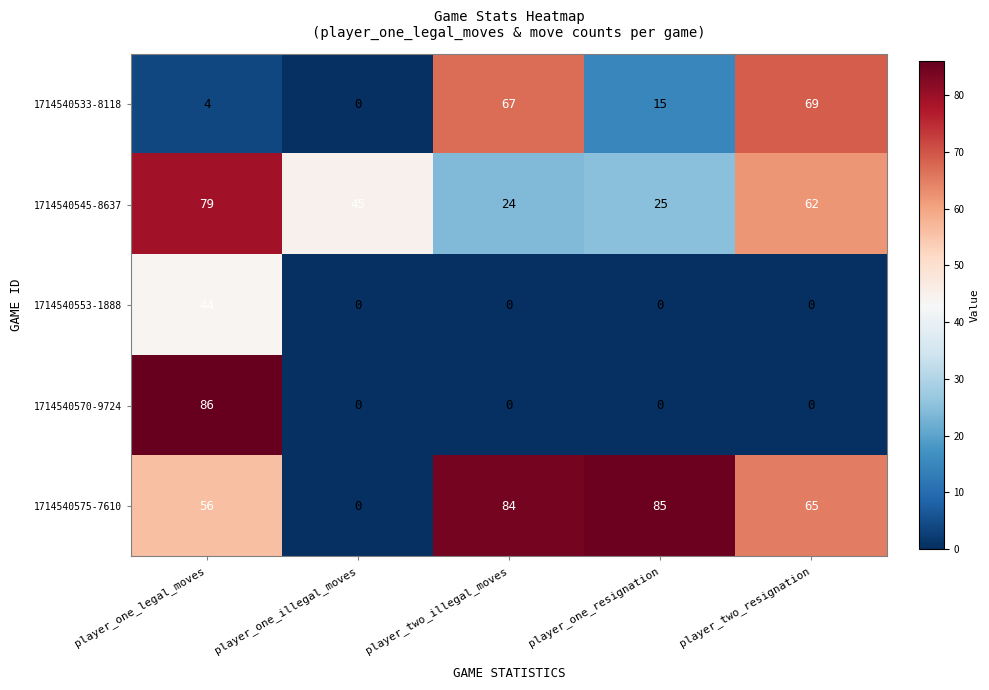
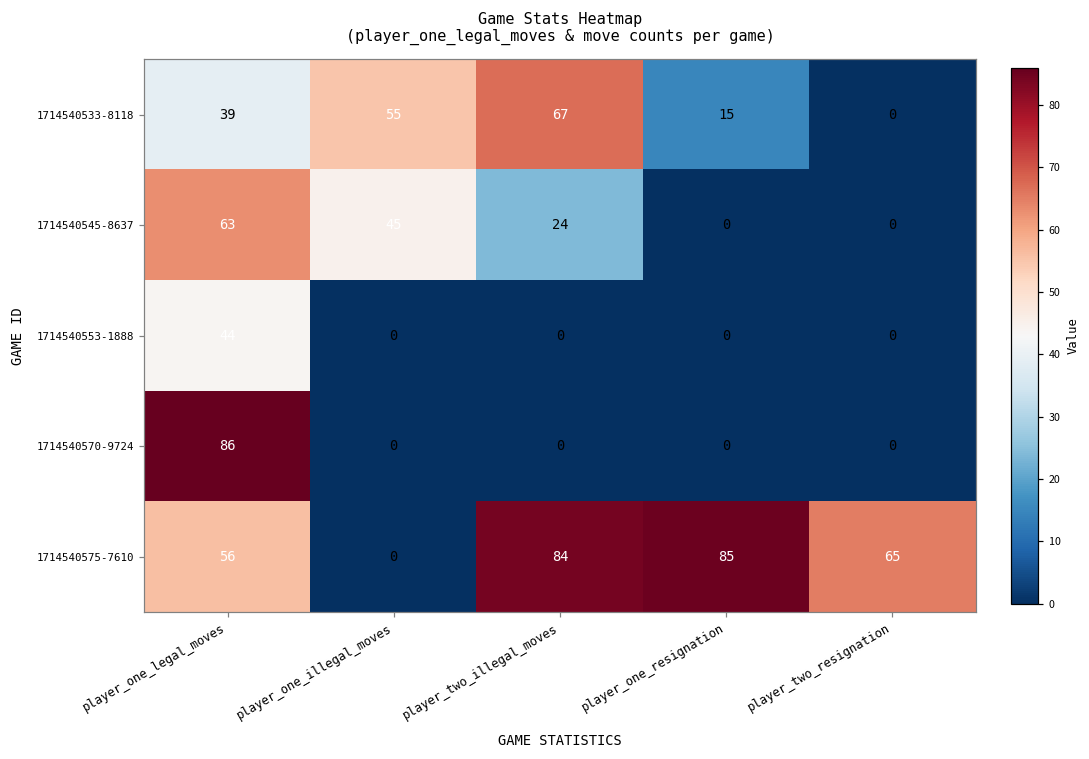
1714540533-8118, player_one_legal_moves: 4 -> 39
1714540533-8118, player_one_illegal_moves: 0 -> 55
1714540533-8118, player_two_resignation: 69 -> 0
1714540545-8637, player_one_legal_moves: 79 -> 63
1714540545-8637, player_one_resignation: 25 -> 0
1714540545-8637, player_two_resignation: 62 -> 0
